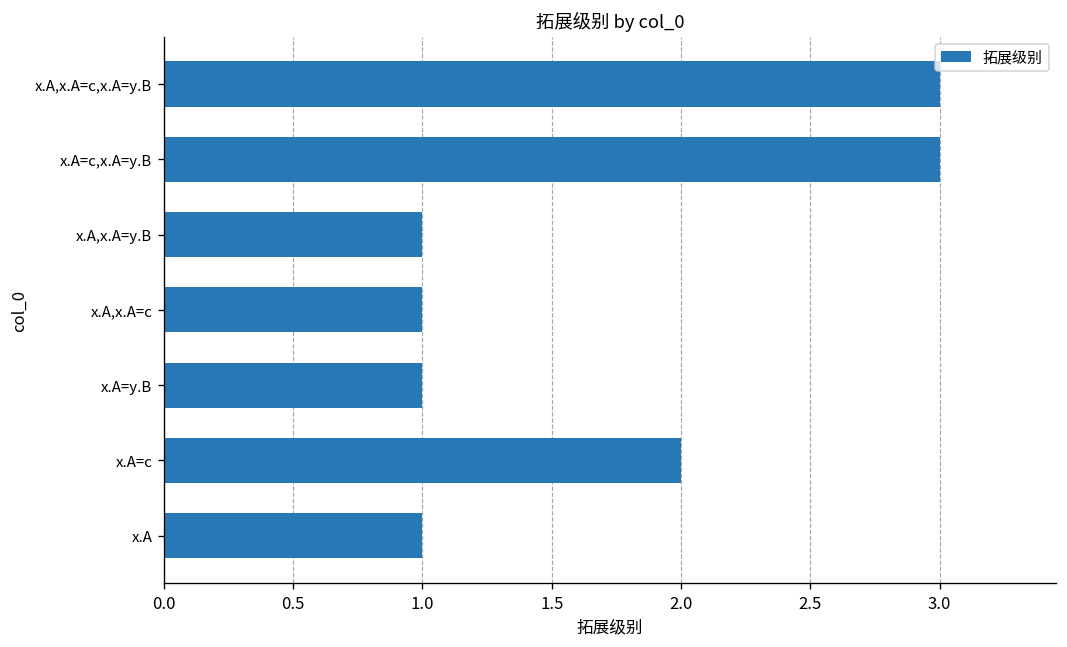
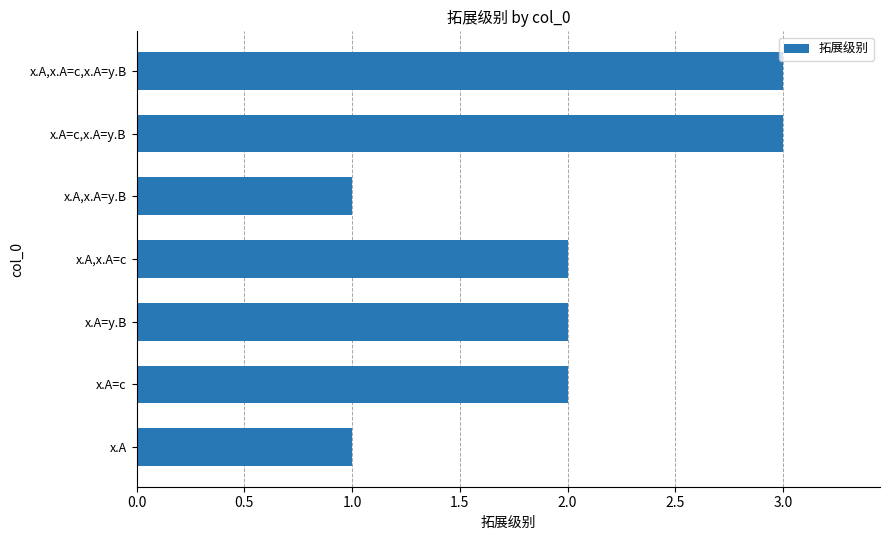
x.A,x.A=c: 1 -> 2
x.A=y.B: 1 -> 2
